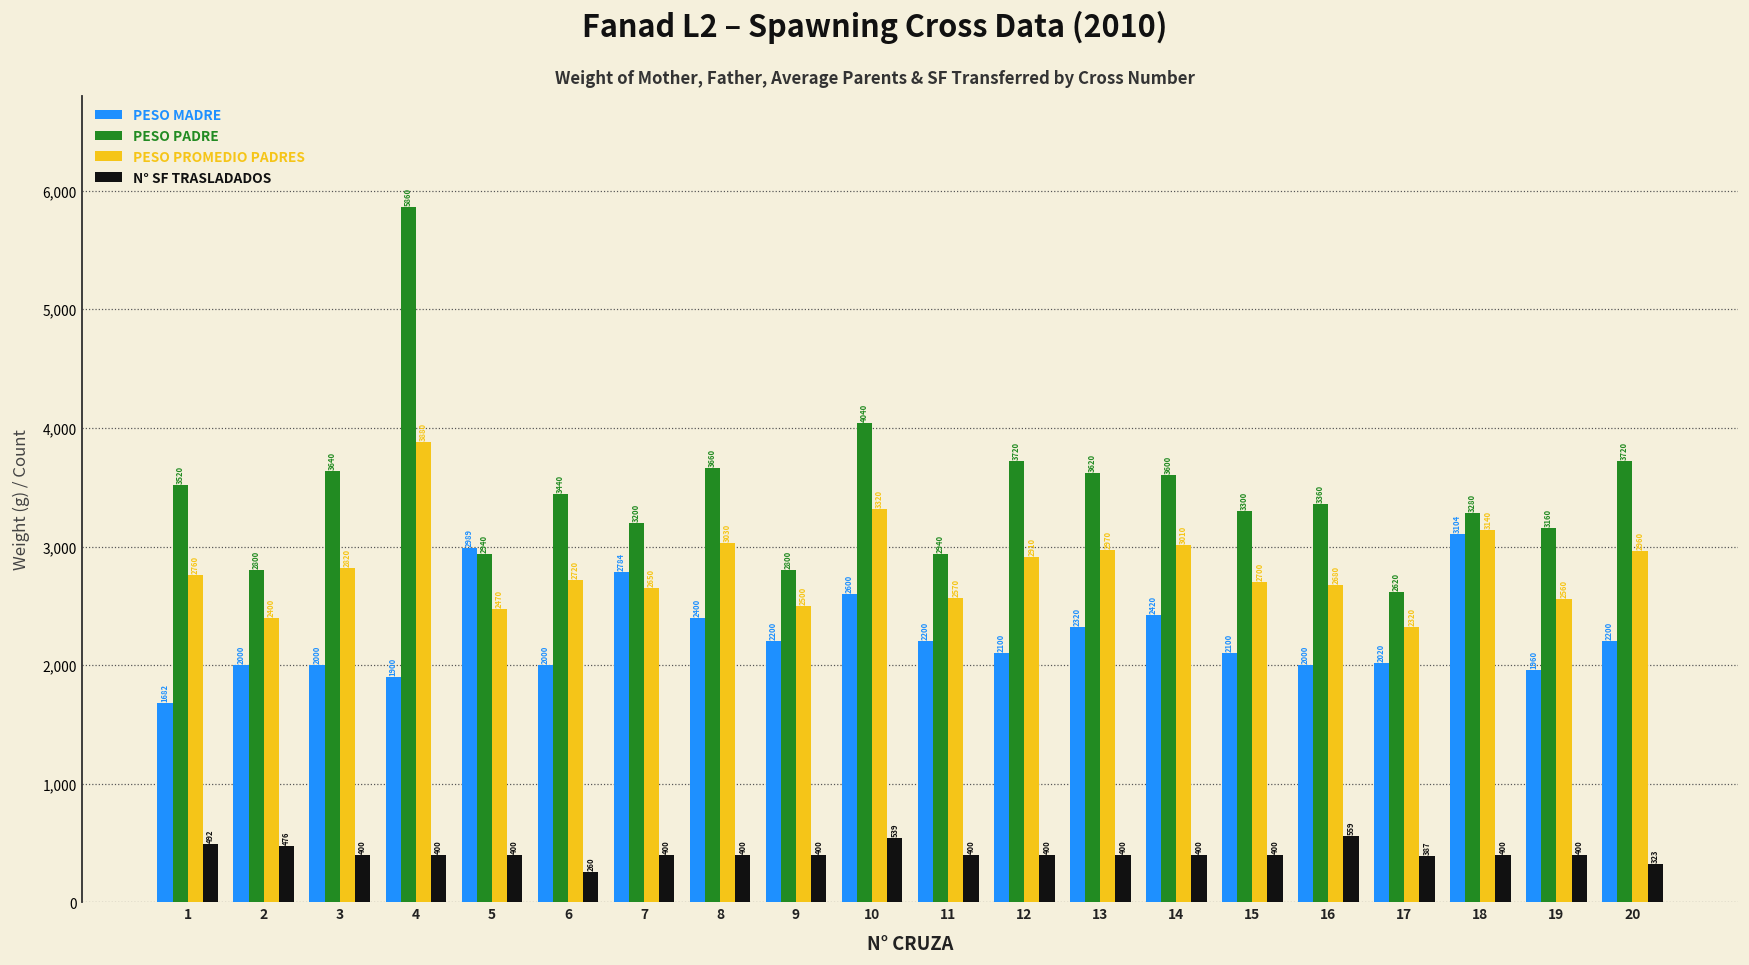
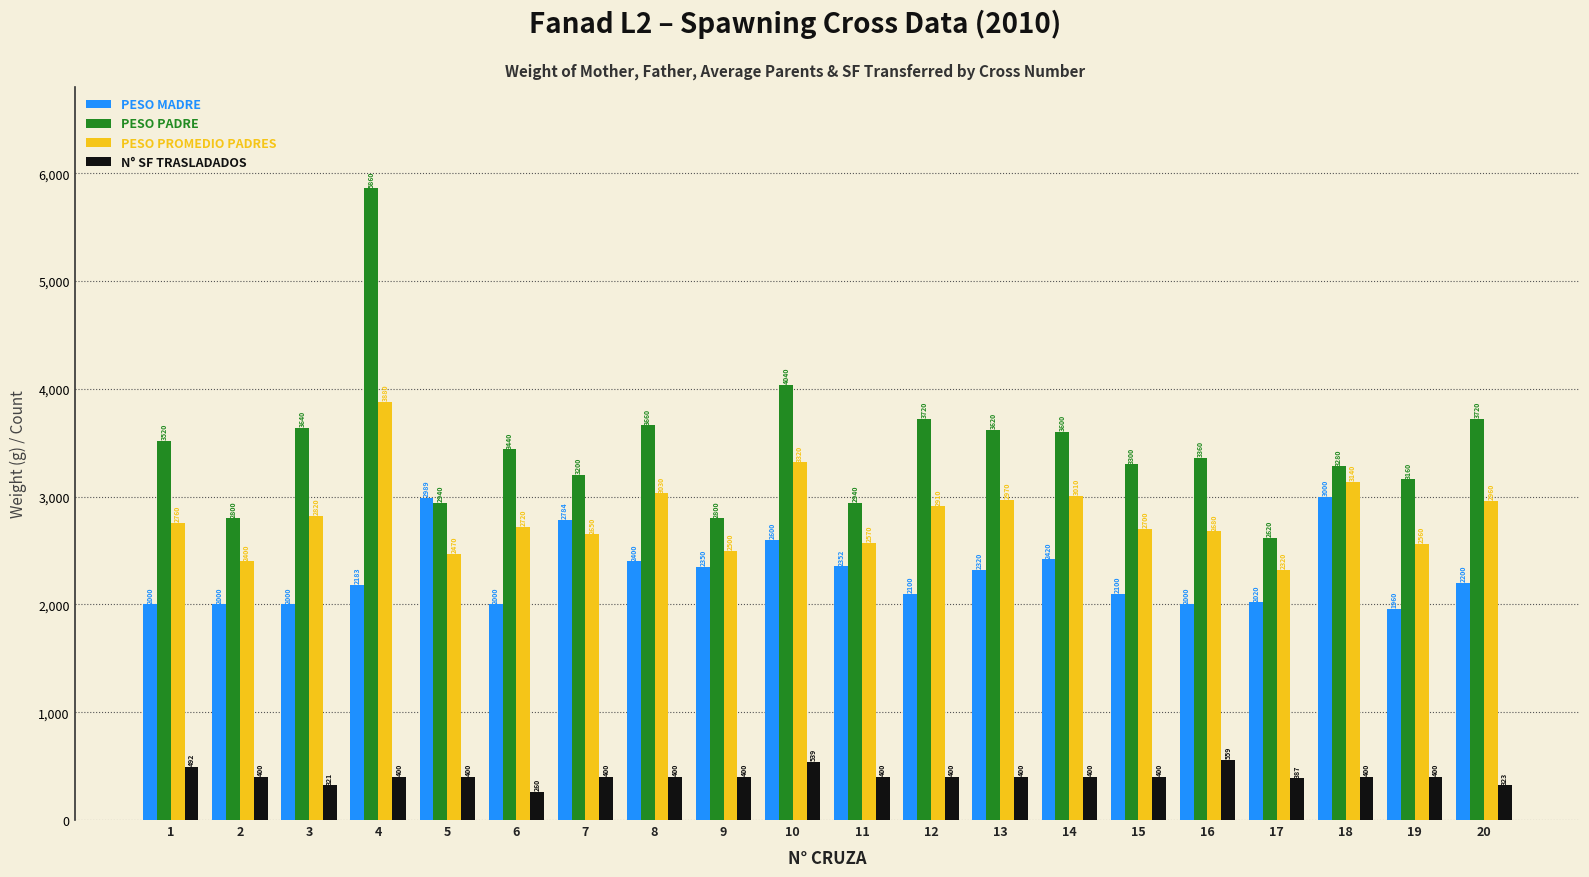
PESO MADRE, 1: 1682 -> 2000
N° SF TRASLADADOS, 2: 476 -> 400
N° SF TRASLADADOS, 3: 400 -> 321
PESO MADRE, 4: 1900 -> 2183
PESO MADRE, 9: 2200 -> 2350
PESO MADRE, 11: 2200 -> 2352
PESO MADRE, 18: 3104 -> 3000
